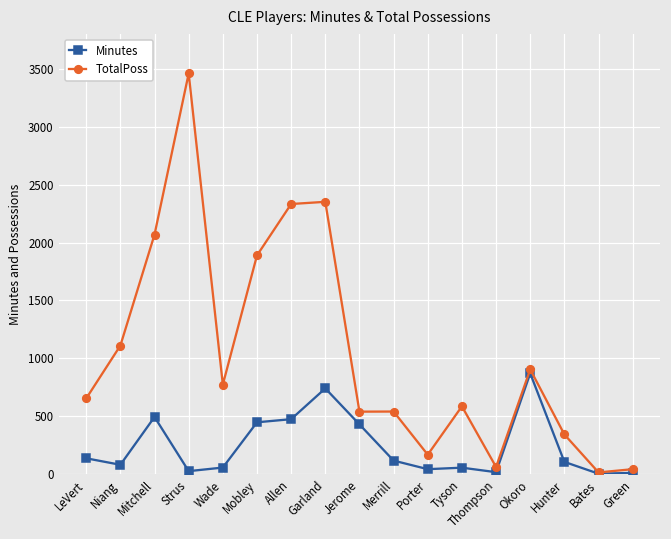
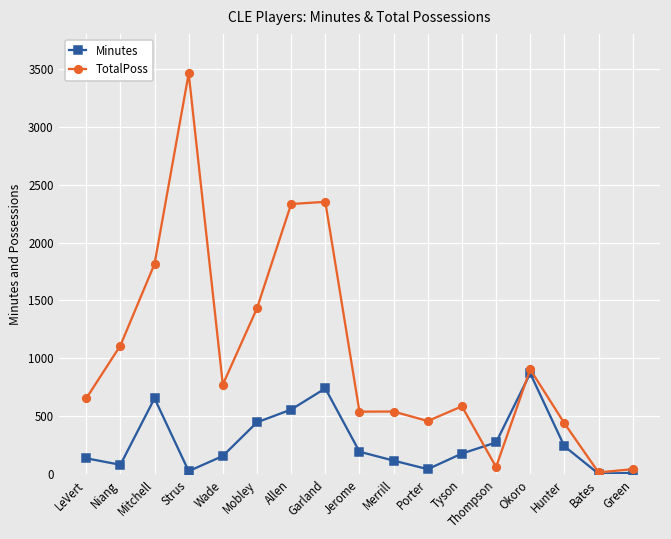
Minutes, Mitchell: 490 -> 650
TotalPoss, Mitchell: 2070 -> 1820
Minutes, Wade: 60 -> 160
TotalPoss, Mobley: 1890 -> 1430
Minutes, Allen: 470 -> 560
Minutes, Jerome: 430 -> 190
TotalPoss, Porter: 170 -> 460
Minutes, Tyson: 60 -> 180
Minutes, Thompson: 20 -> 270
Minutes, Hunter: 110 -> 240
TotalPoss, Hunter: 340 -> 440
